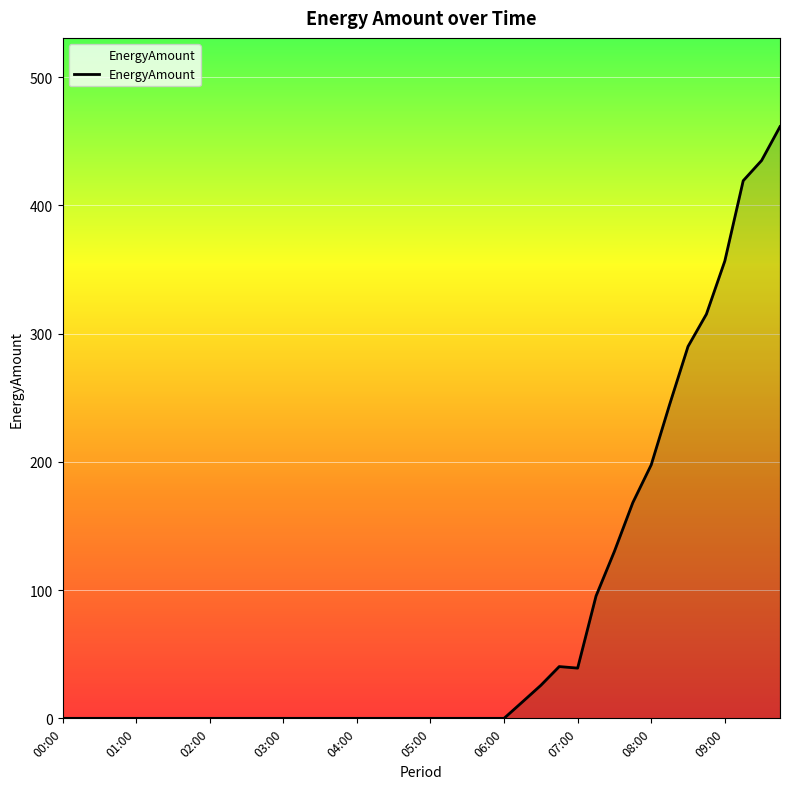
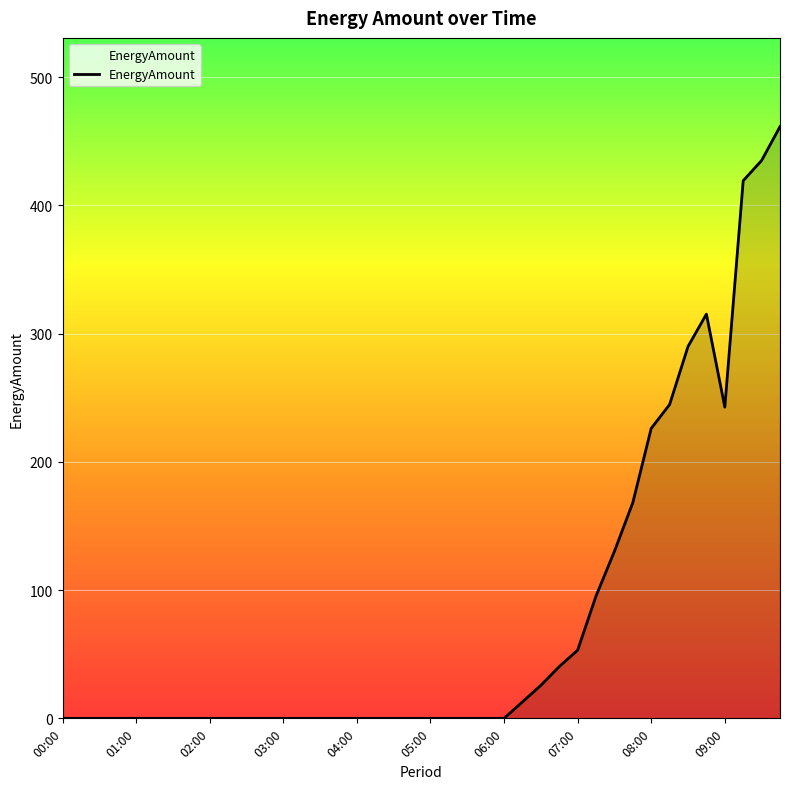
07:00: 39 -> 53
08:00: 198 -> 226
09:00: 357 -> 243
